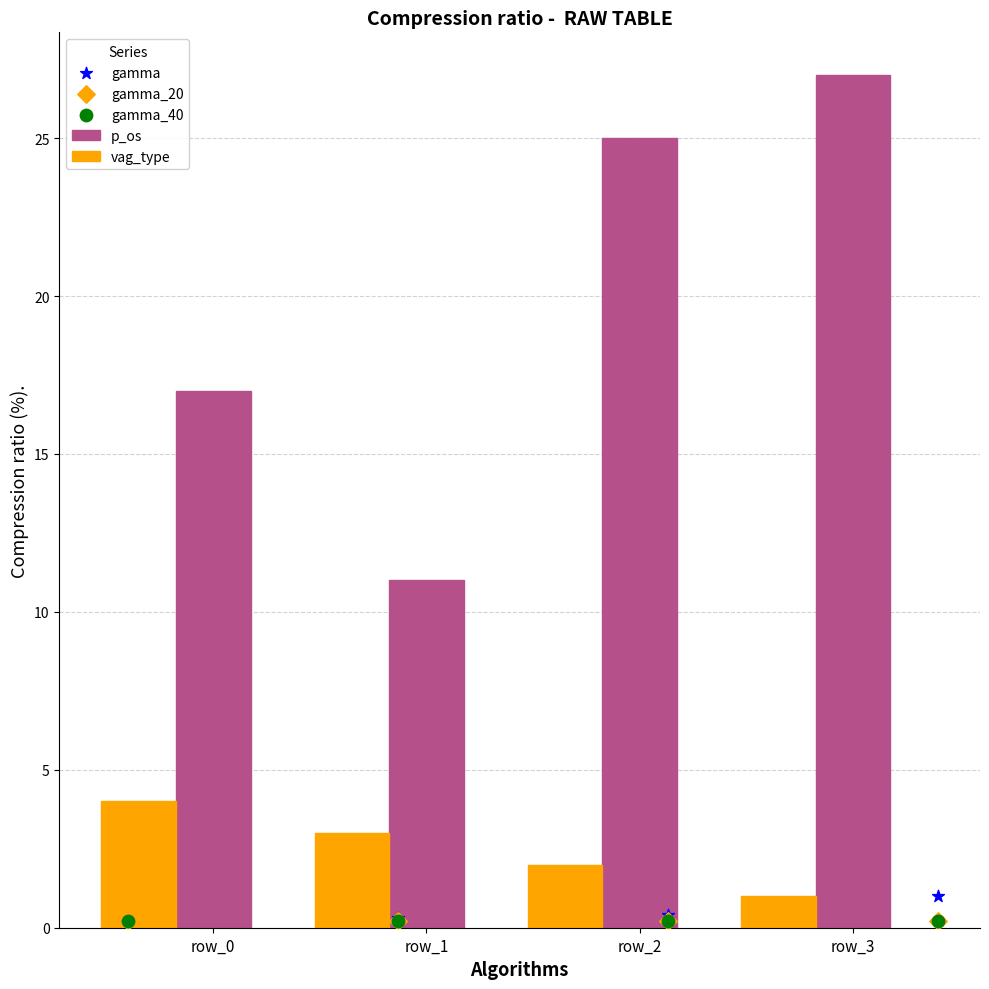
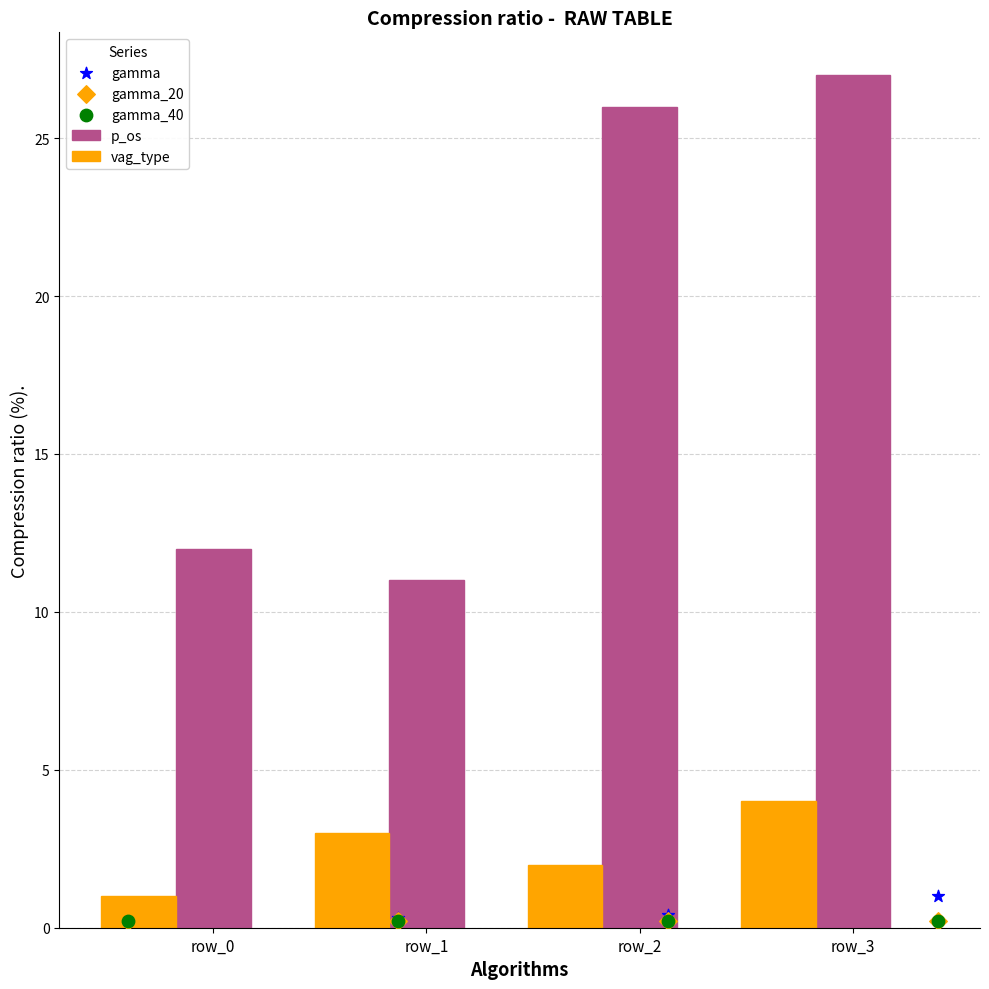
vag_type, row_0: 4 -> 1
p_os, row_0: 17 -> 12
p_os, row_2: 25 -> 26
vag_type, row_3: 1 -> 4
